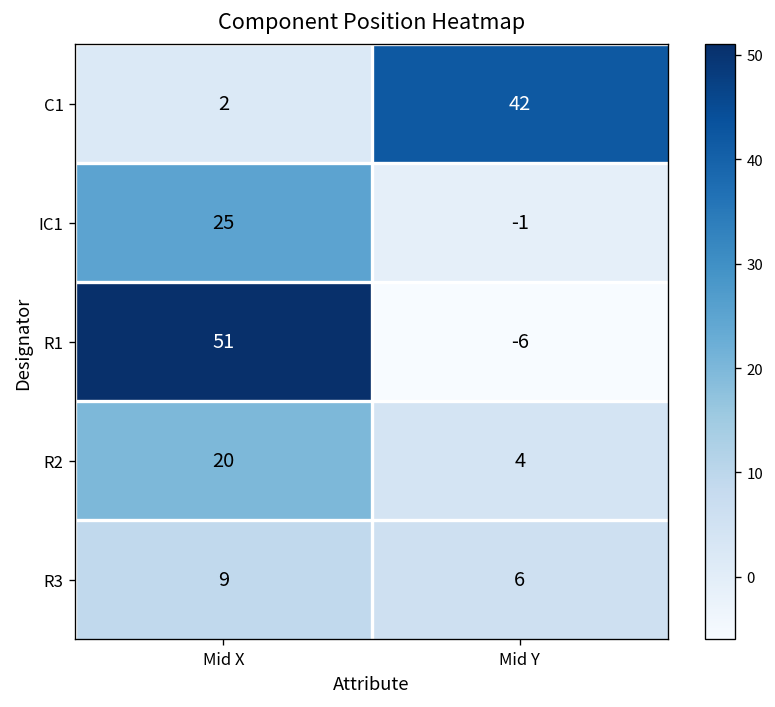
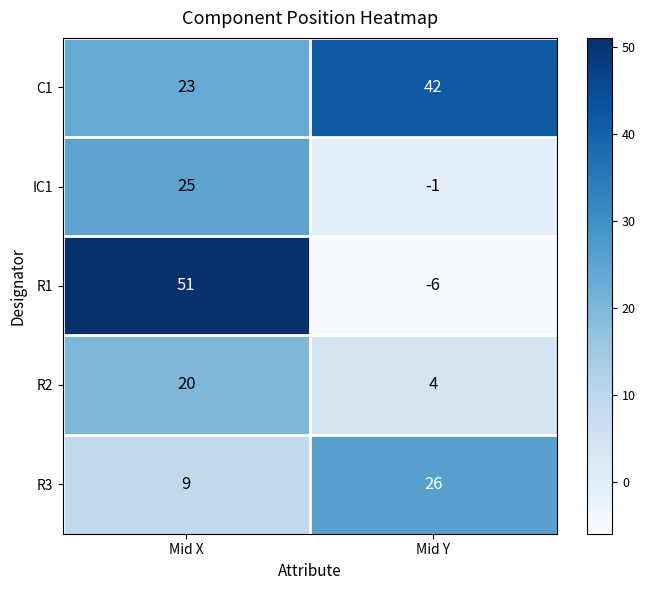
C1, Mid X: 2 -> 23
R3, Mid Y: 6 -> 26
